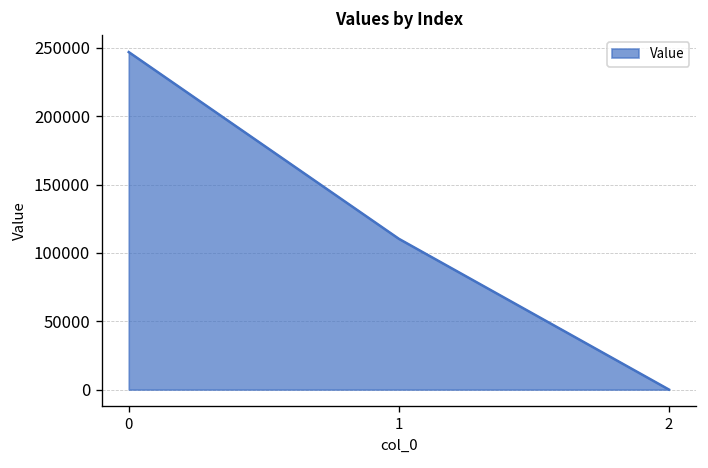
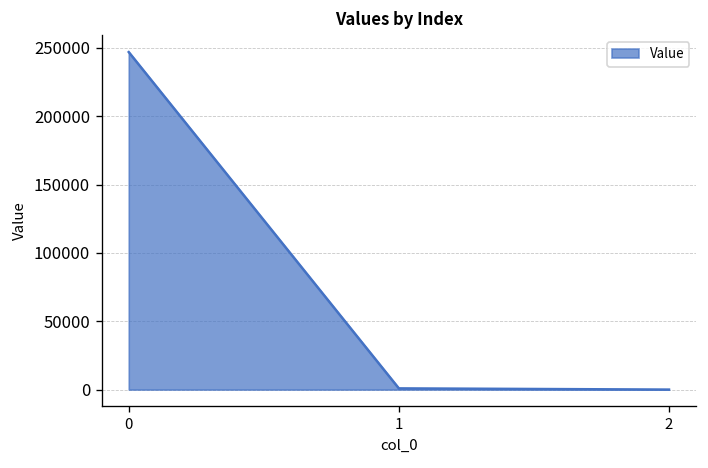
1: 110000 -> 1000
